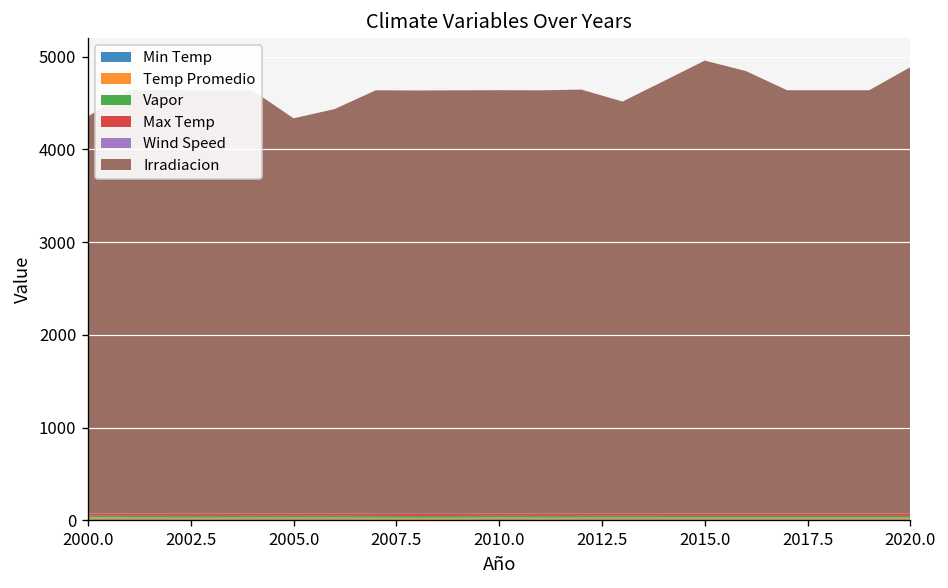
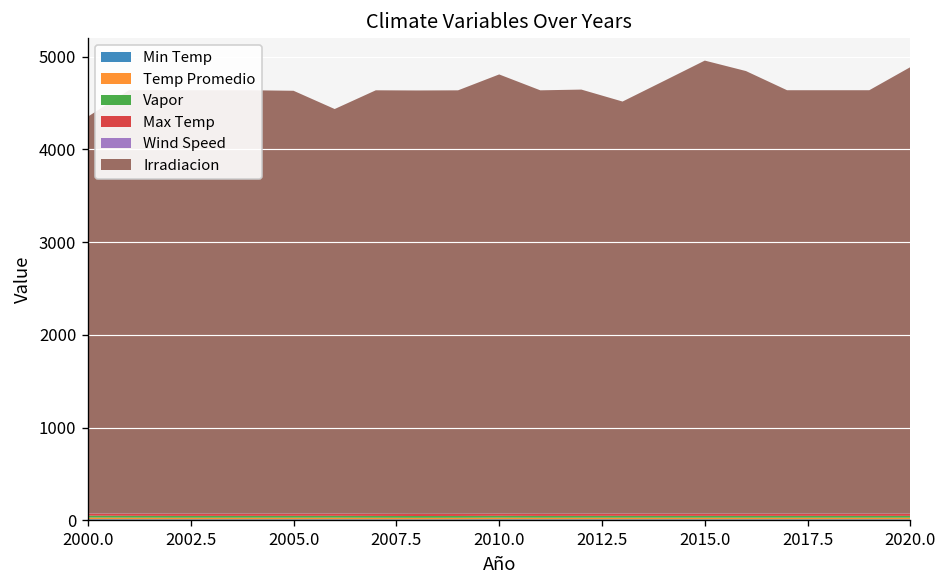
Irradiacion, 2005.0: 4300 -> 4600
Irradiacion, 2010.0: 4600 -> 4700
